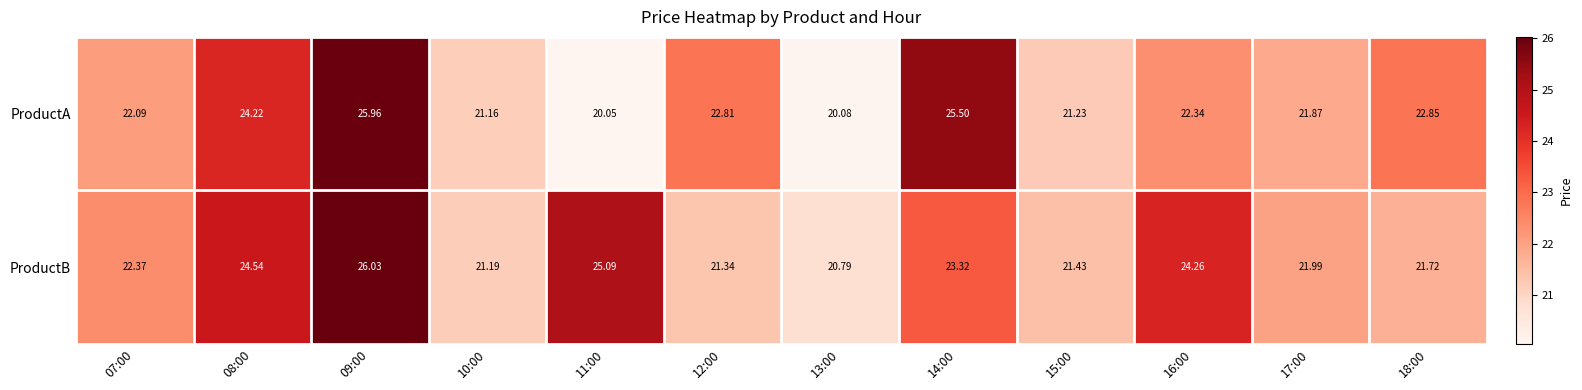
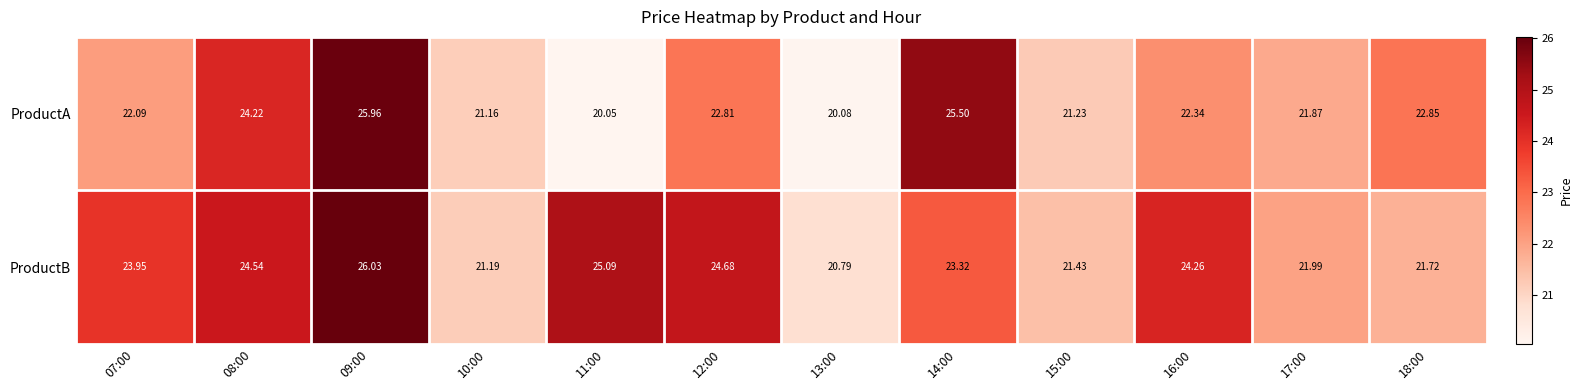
ProductB, 07:00: 22.37 -> 23.95
ProductB, 12:00: 21.34 -> 24.68
